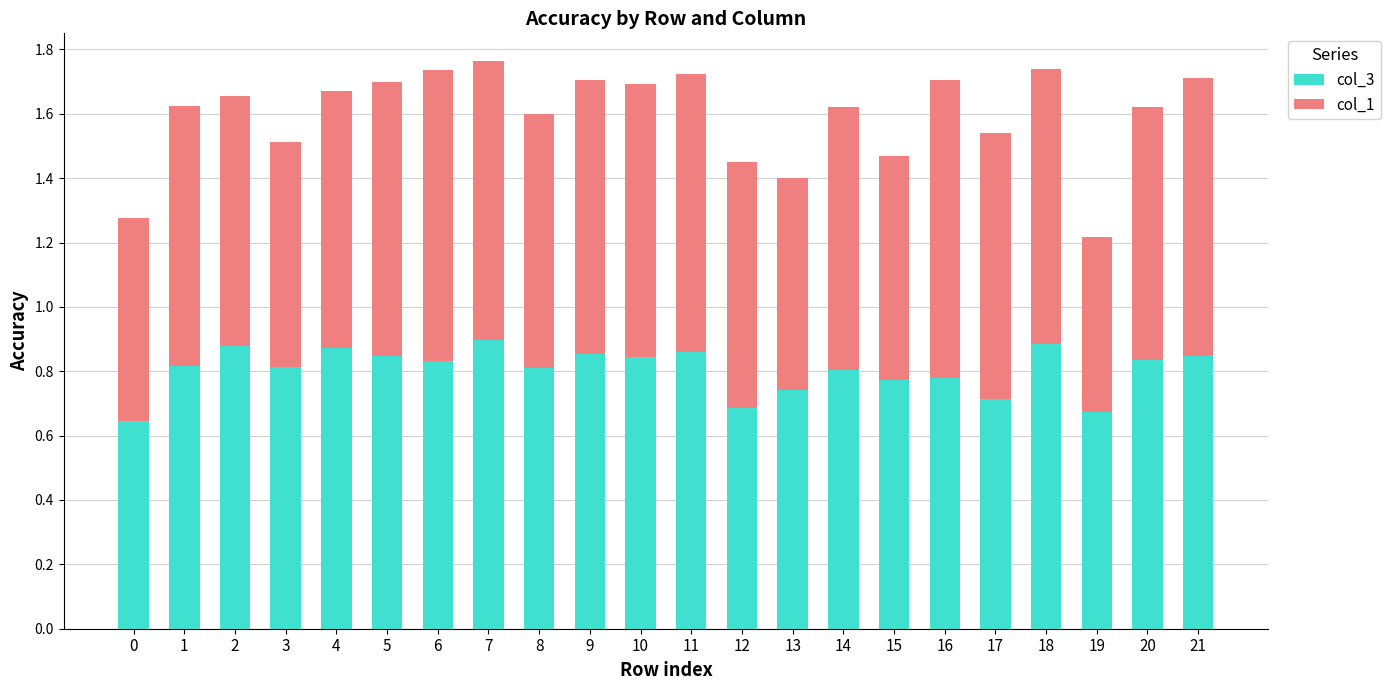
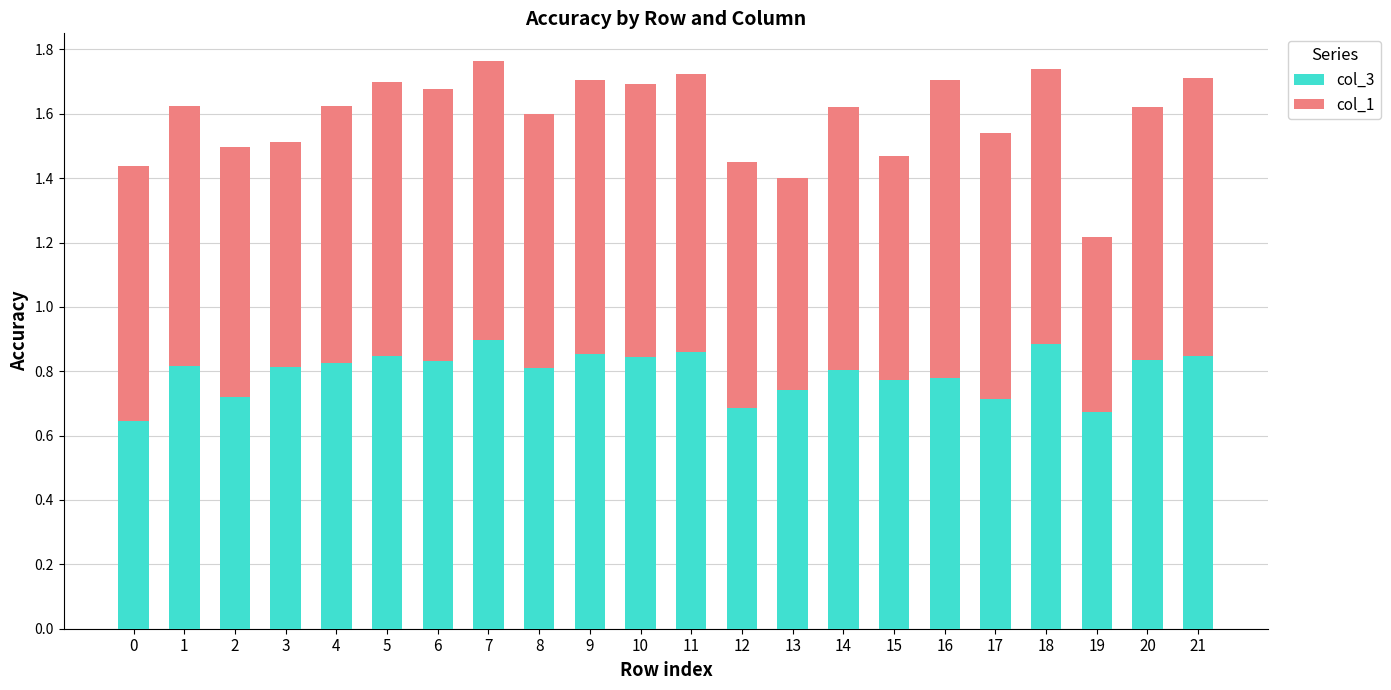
col_1, 0: 0.63 -> 0.79
col_3, 2: 0.88 -> 0.72
col_3, 4: 0.87 -> 0.83
col_1, 6: 0.91 -> 0.85
